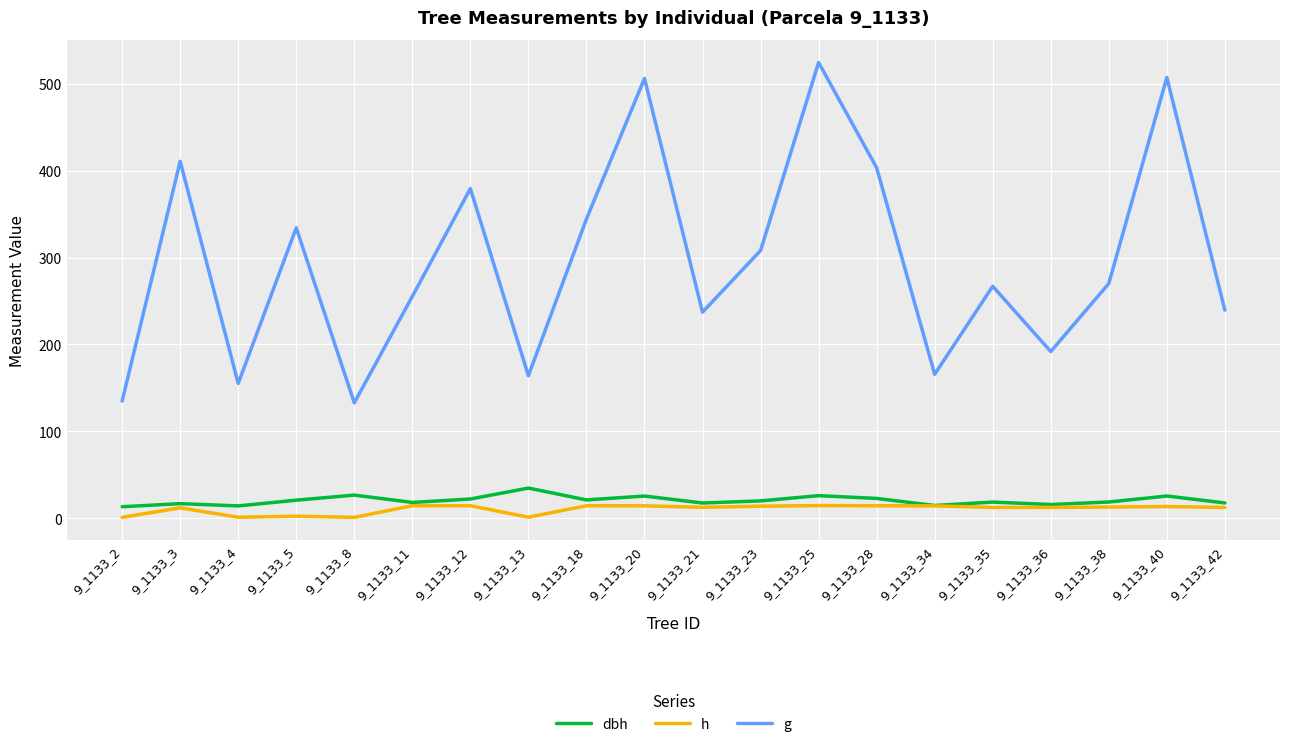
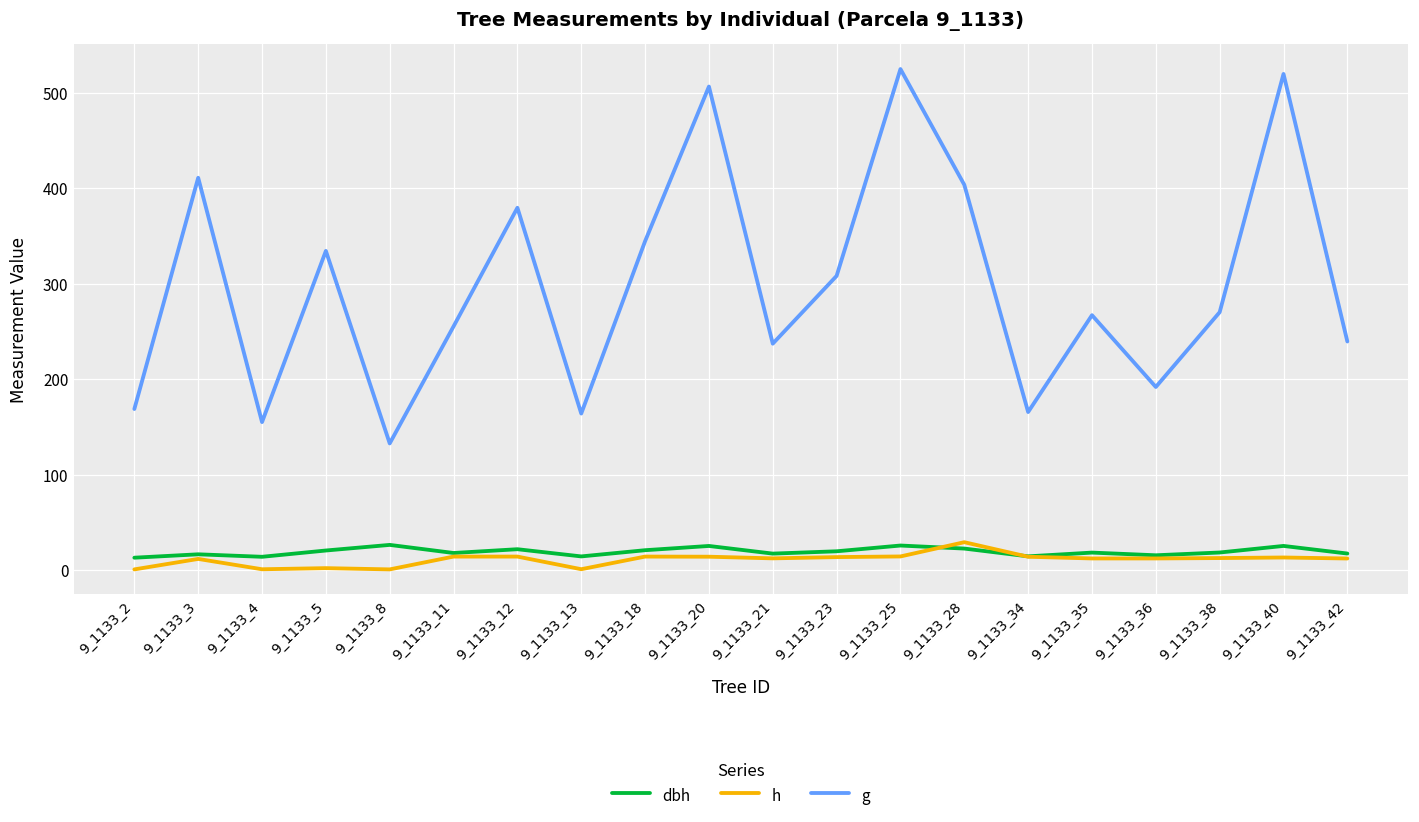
g, 9_1133_2: 130 -> 170
dbh, 9_1133_13: 30 -> 10
h, 9_1133_28: 10 -> 30
g, 9_1133_40: 510 -> 520
